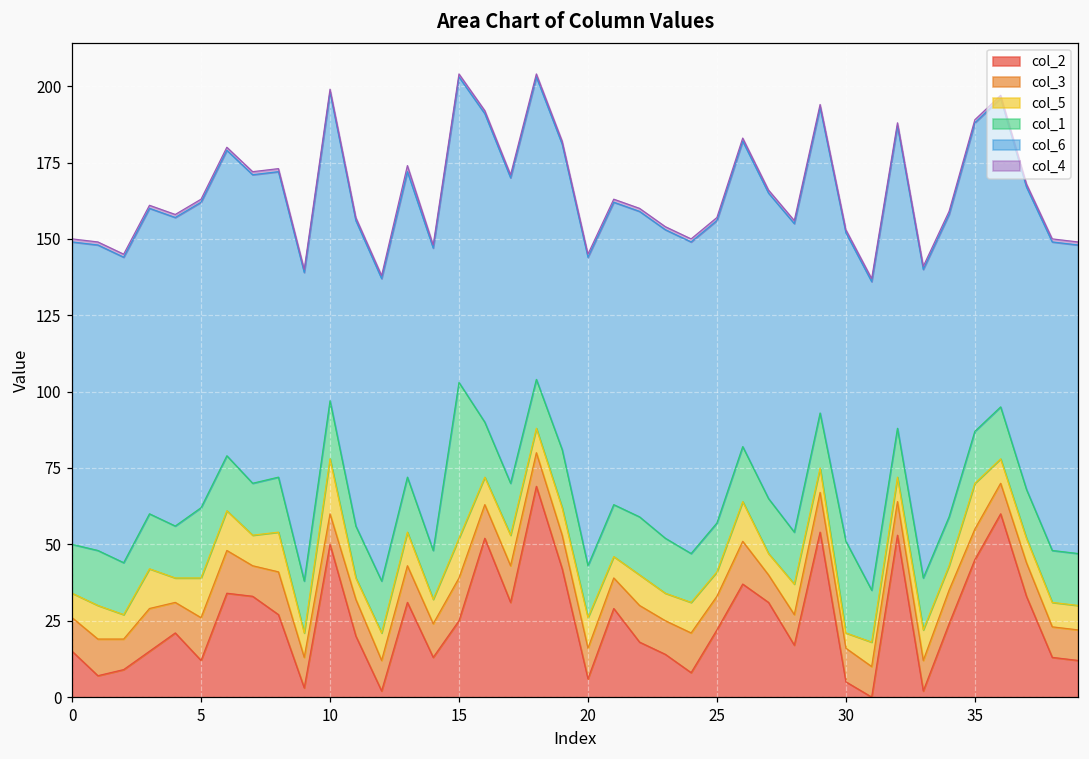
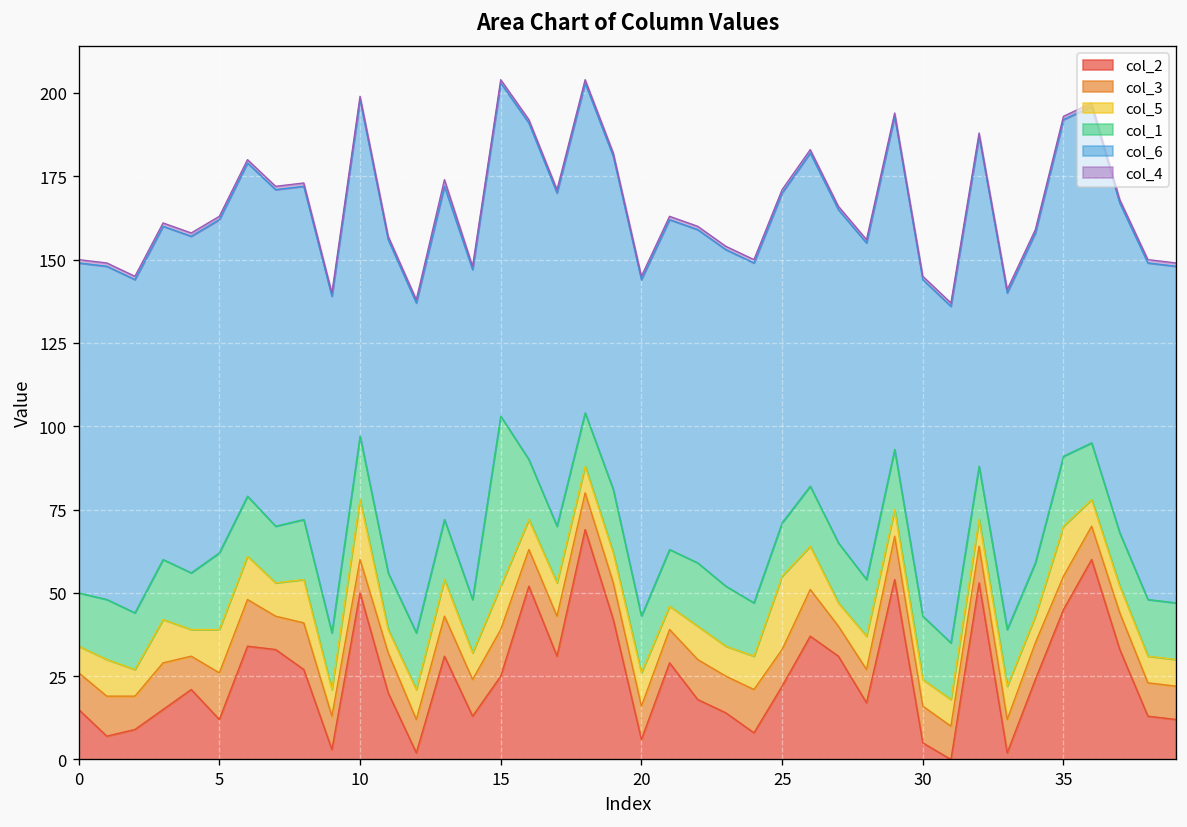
col_5, 25: 8 -> 22
col_5, 30: 5 -> 8
col_1, 30: 30 -> 19
col_1, 35: 17 -> 21
